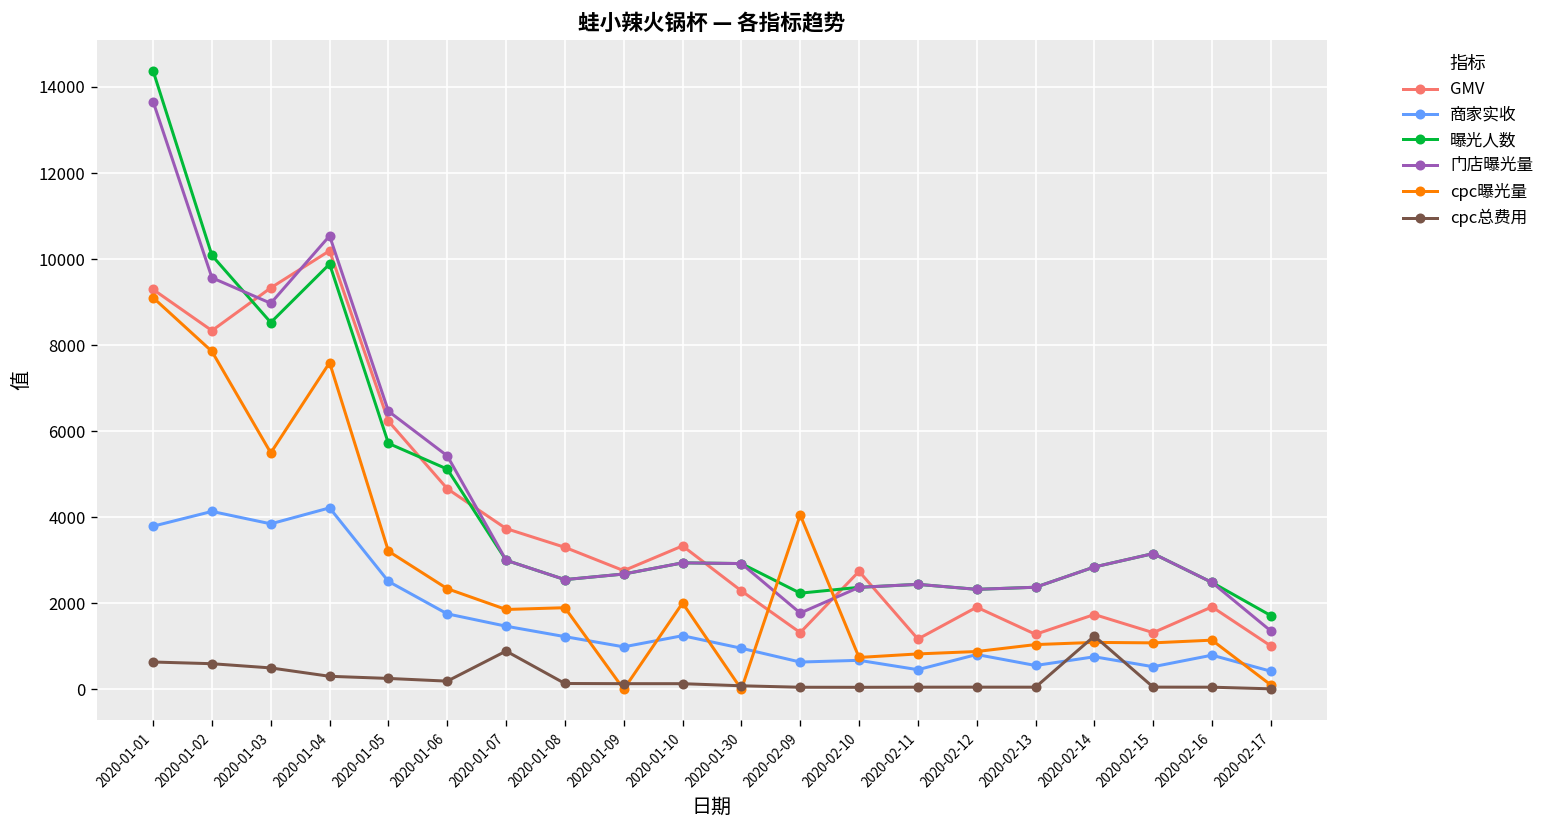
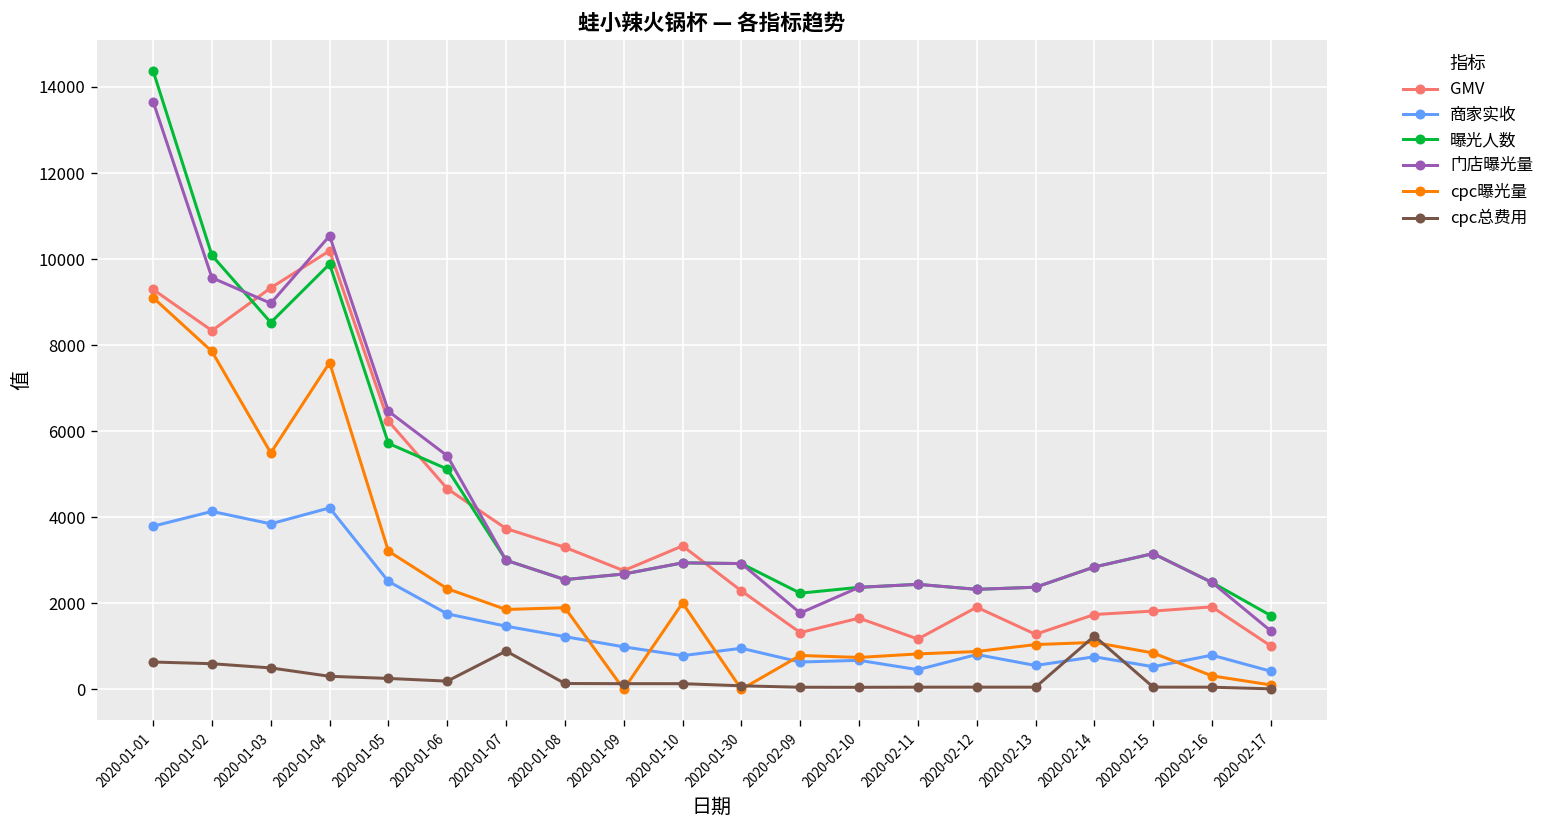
商家实收, 2020-01-10: 1200 -> 800
cpc曝光量, 2020-02-09: 4100 -> 800
GMV, 2020-02-10: 2700 -> 1700
GMV, 2020-02-15: 1300 -> 1800
cpc曝光量, 2020-02-15: 1100 -> 800
cpc曝光量, 2020-02-16: 1100 -> 300
